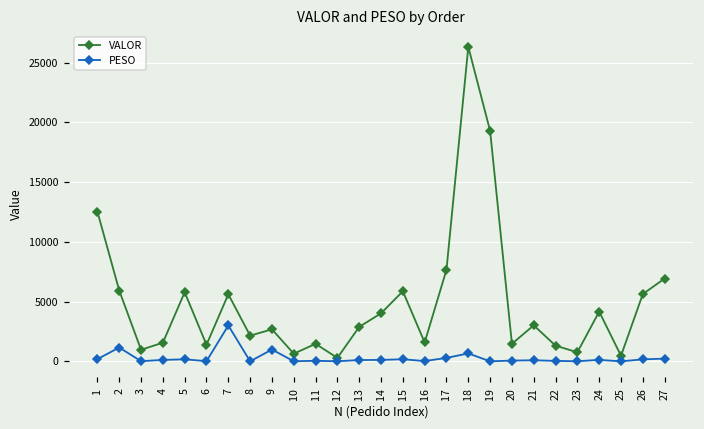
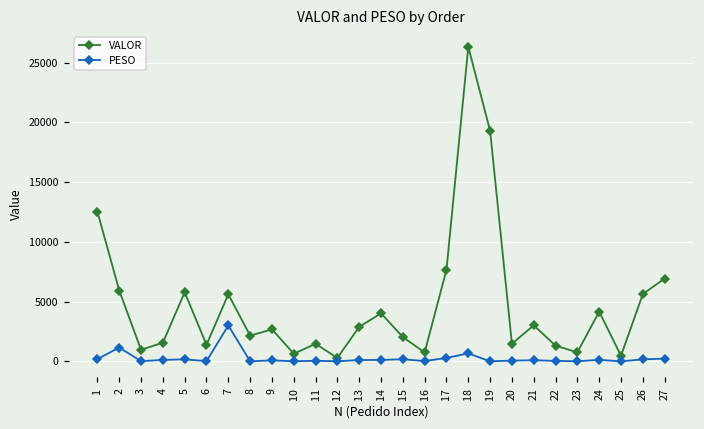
PESO, 9: 1000 -> 100
VALOR, 15: 5900 -> 2000
VALOR, 16: 1600 -> 700
